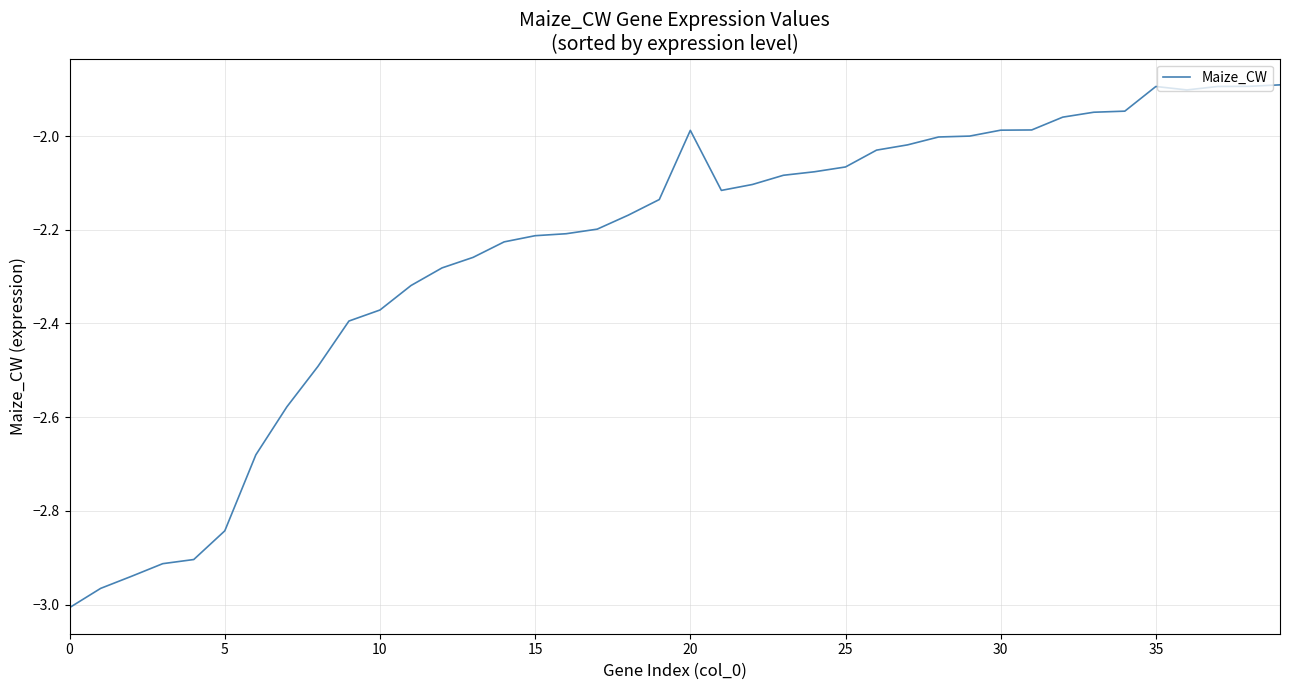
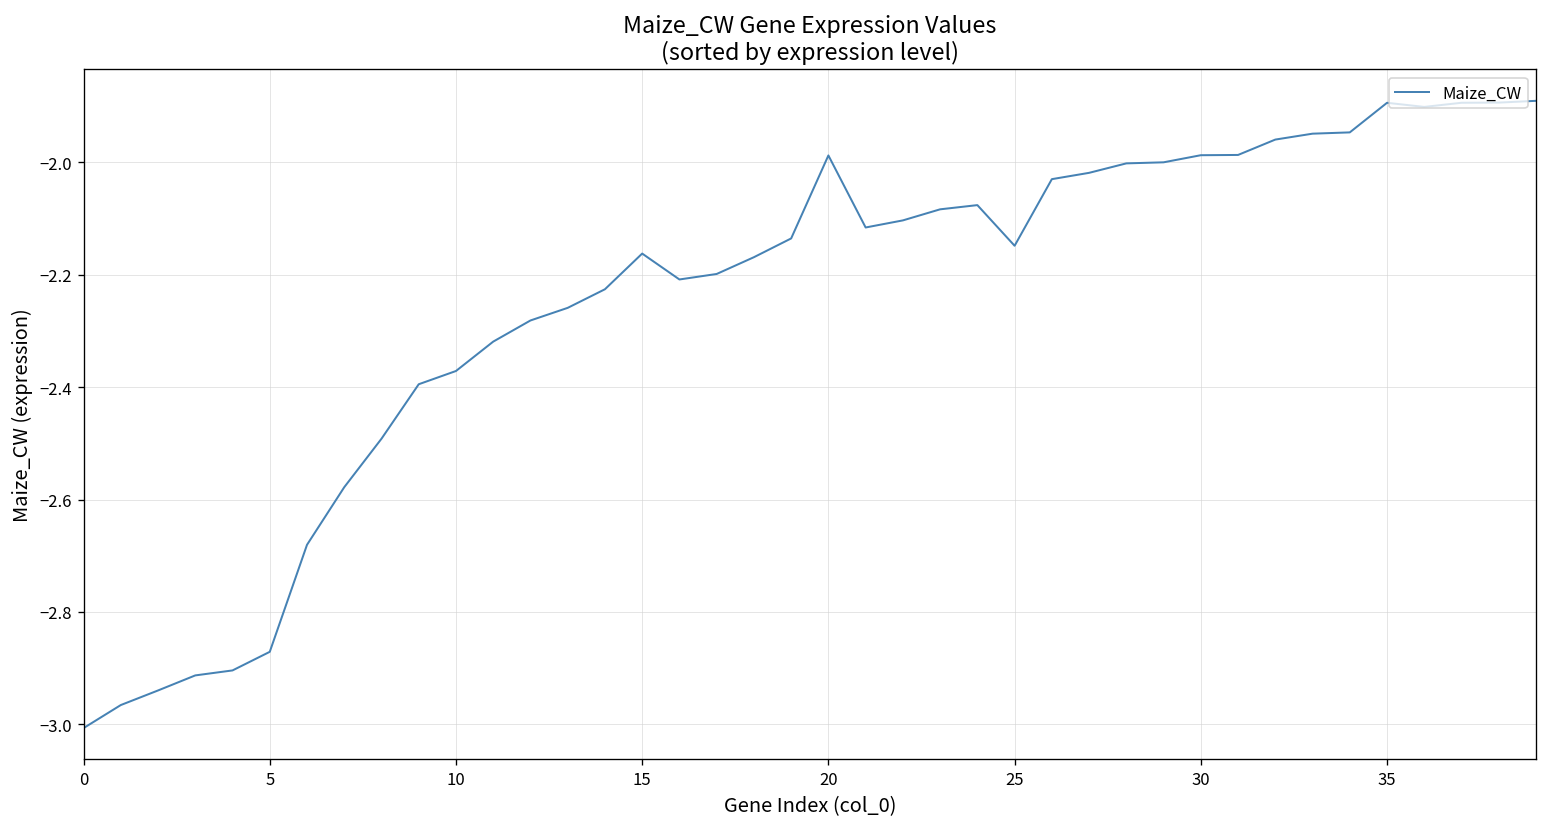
5: -2.84 -> -2.87
15: -2.21 -> -2.16
25: -2.07 -> -2.15
